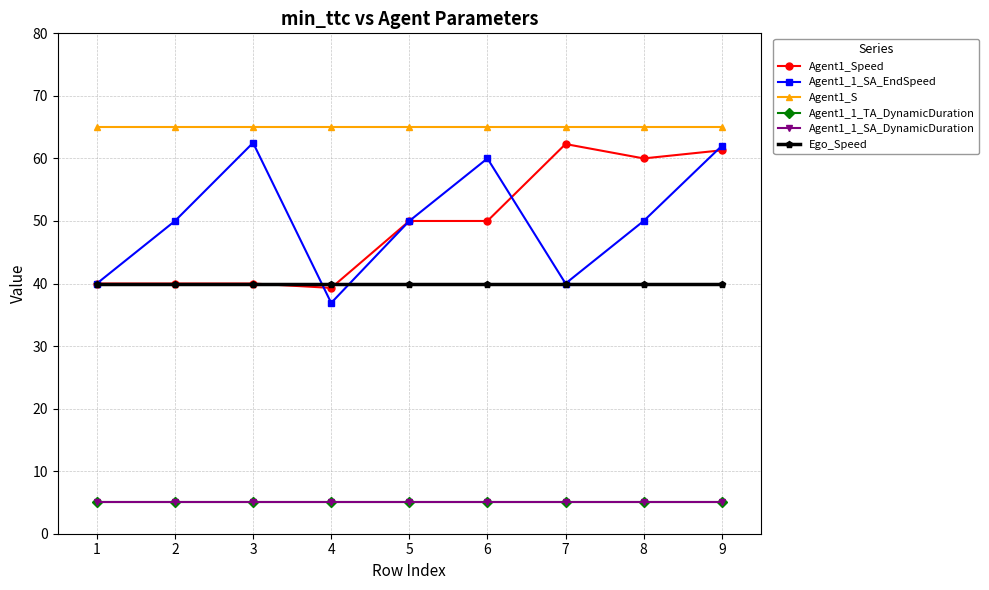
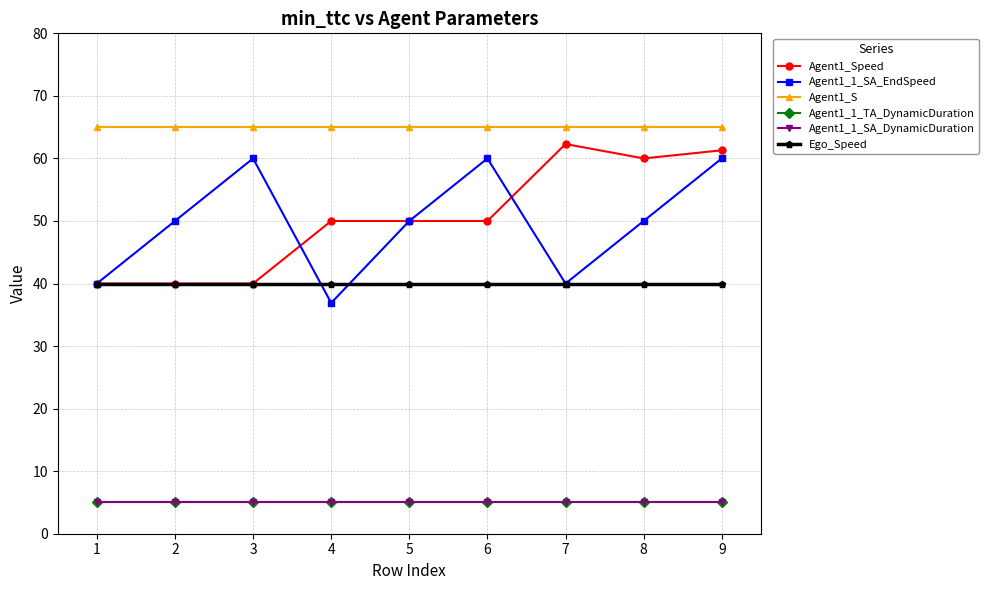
Agent1_1_SA_EndSpeed, 3: 63 -> 60
Agent1_Speed, 4: 39 -> 50
Agent1_1_SA_EndSpeed, 9: 62 -> 60
